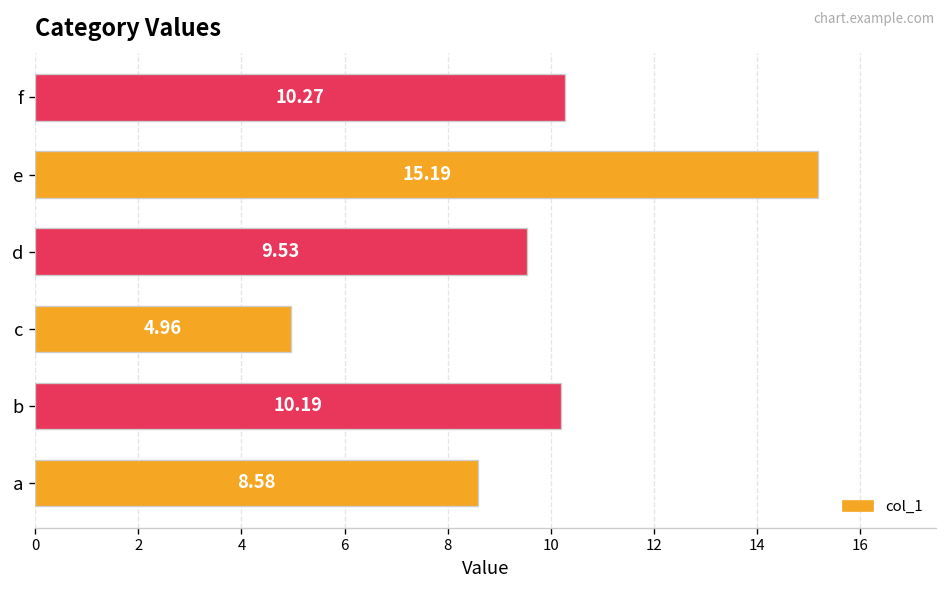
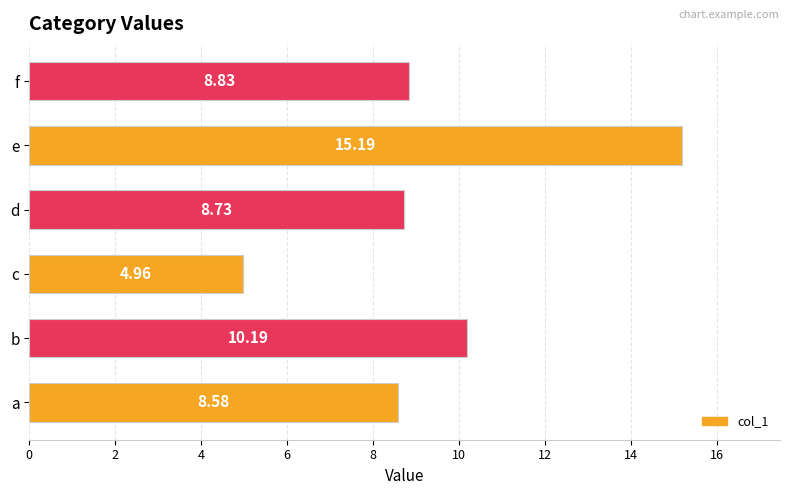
f: 10.27 -> 8.83
d: 9.53 -> 8.73
